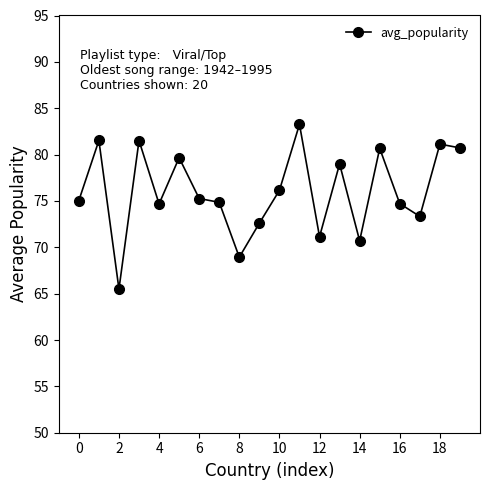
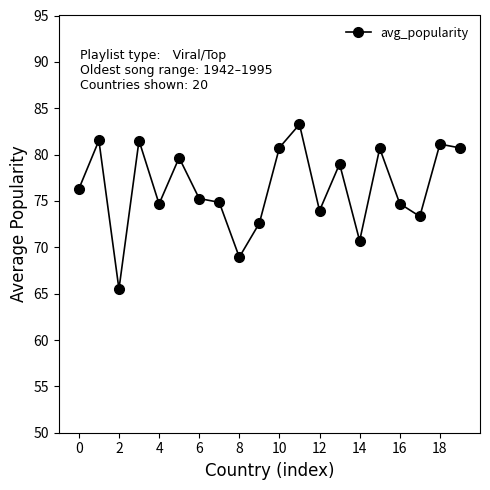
0: 75 -> 76
10: 76 -> 81
12: 71 -> 74
